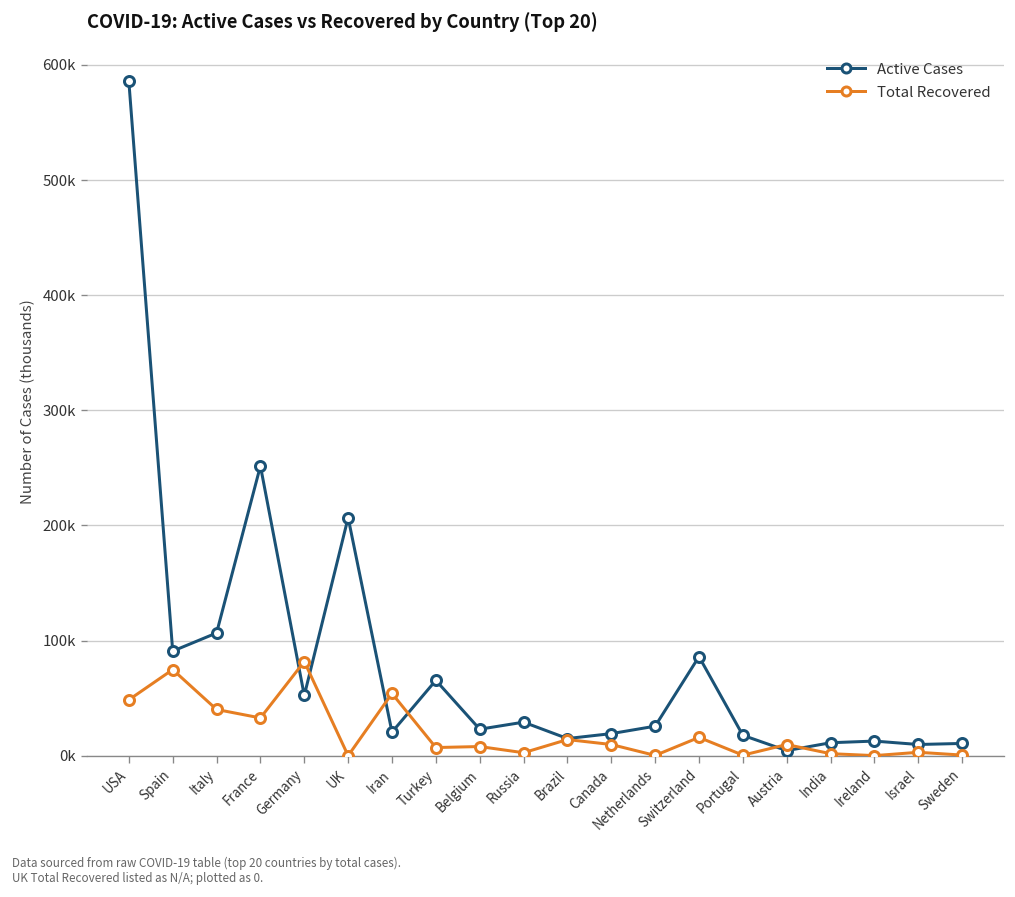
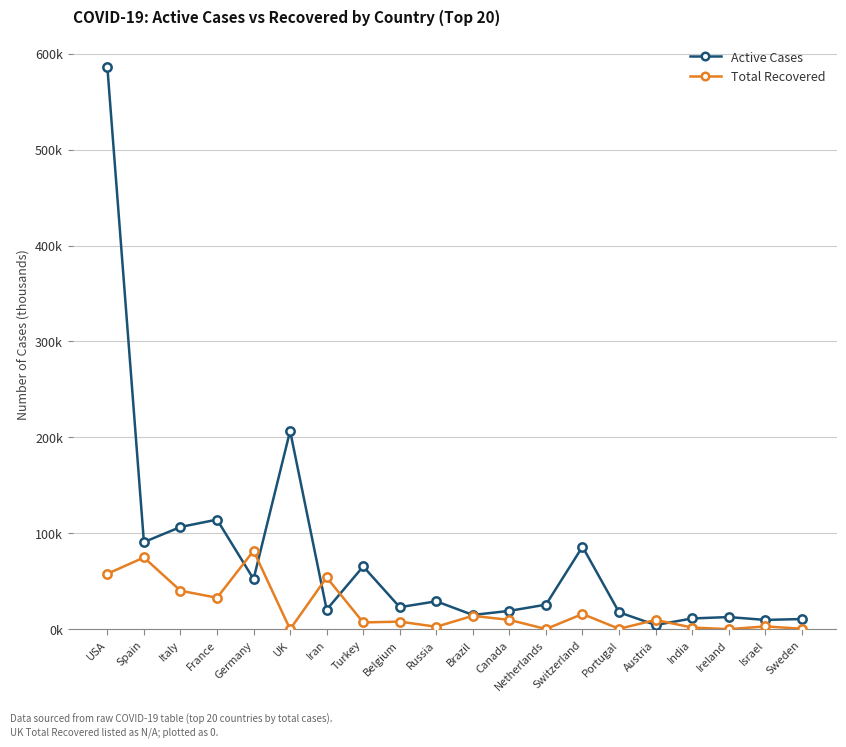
Total Recovered, USA: 50000 -> 60000
Active Cases, France: 250000 -> 110000
